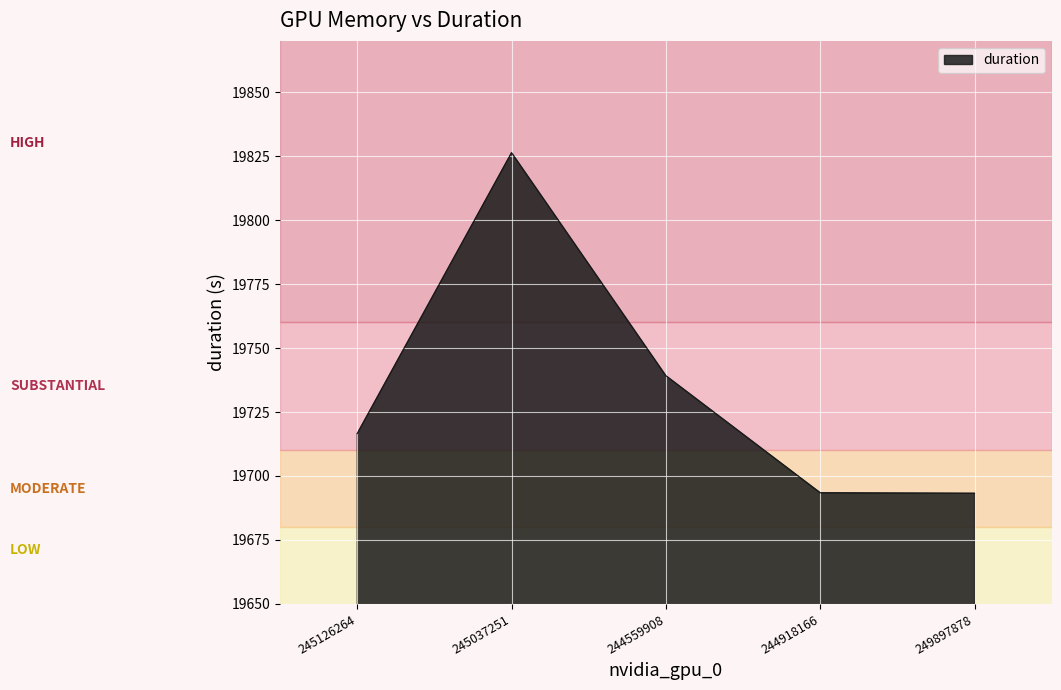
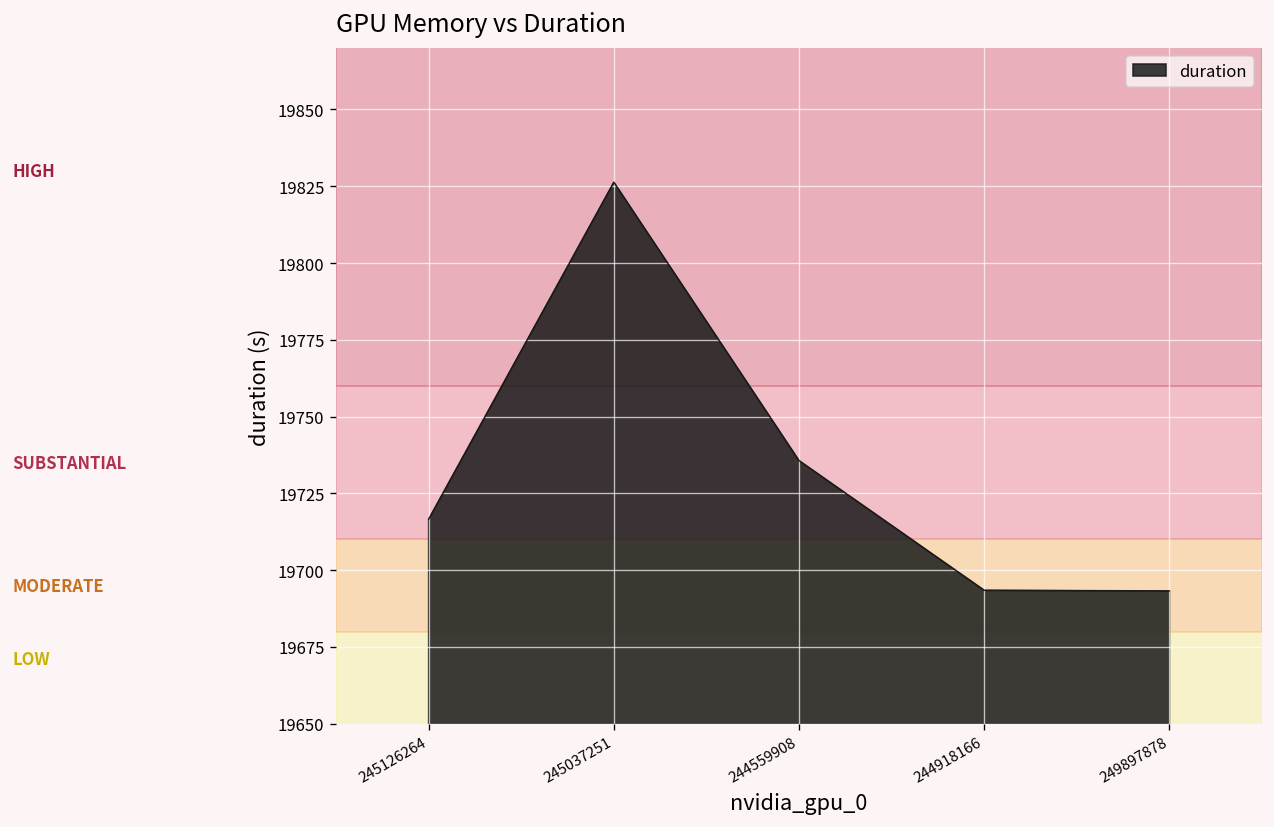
244559908: 19739 -> 19736
